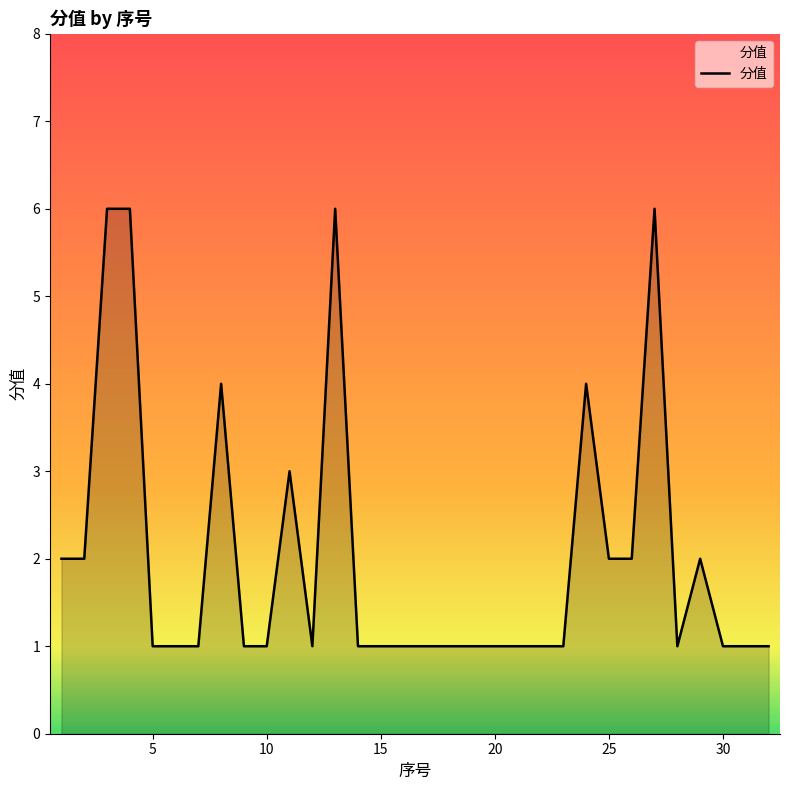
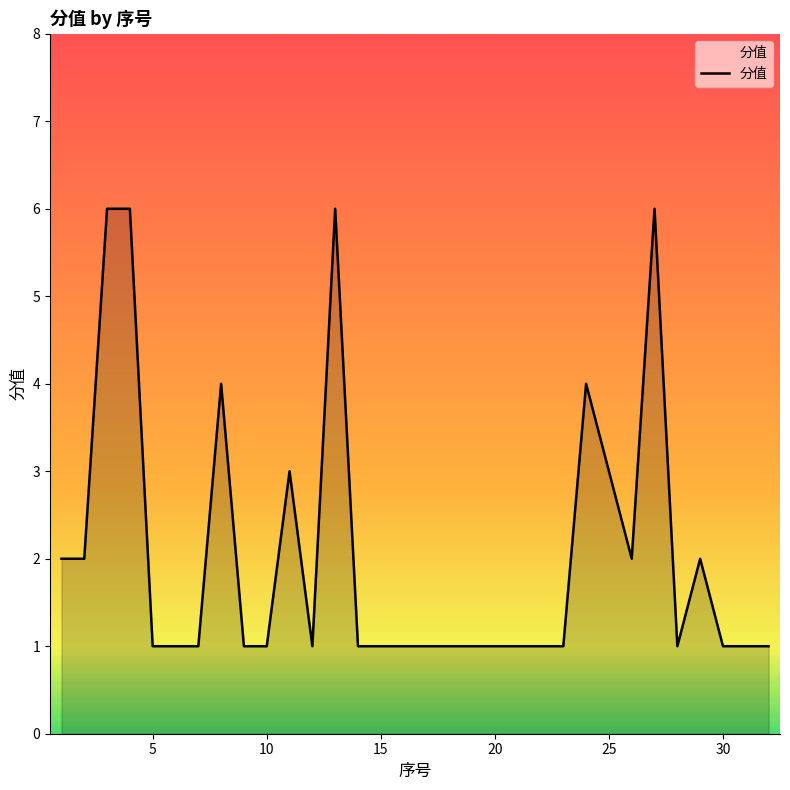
25: 2 -> 3
